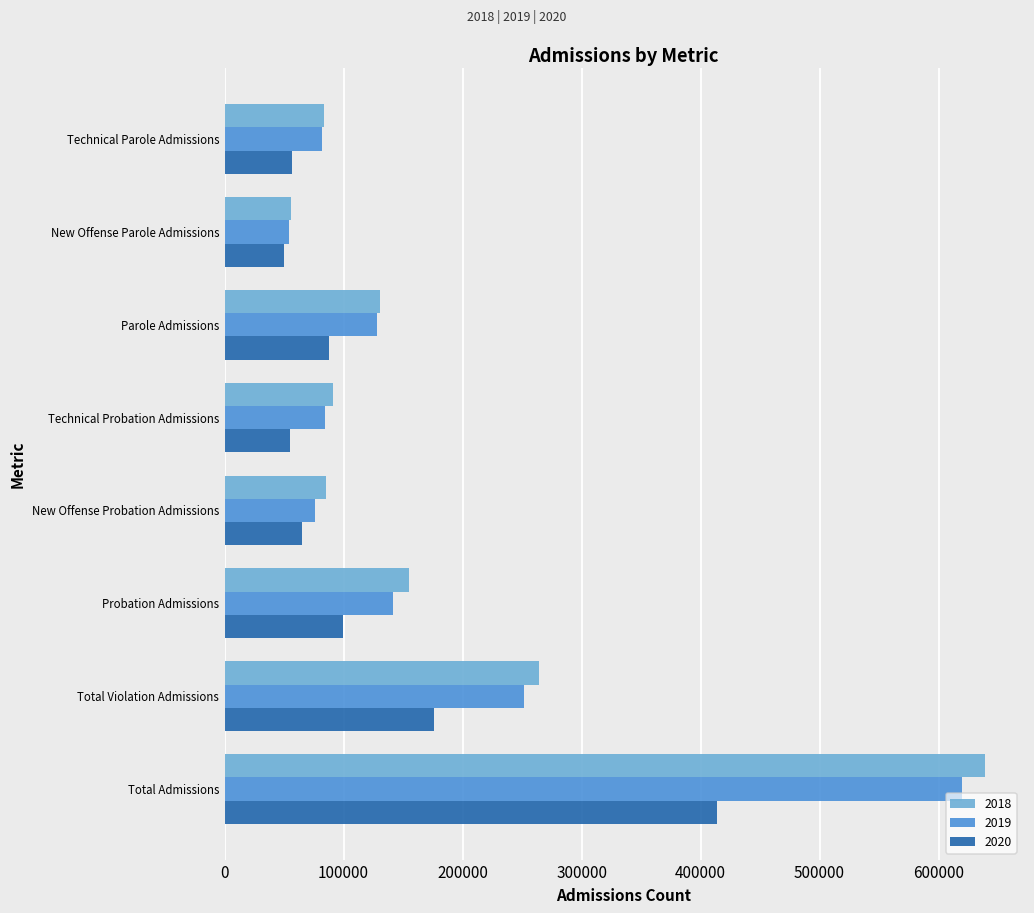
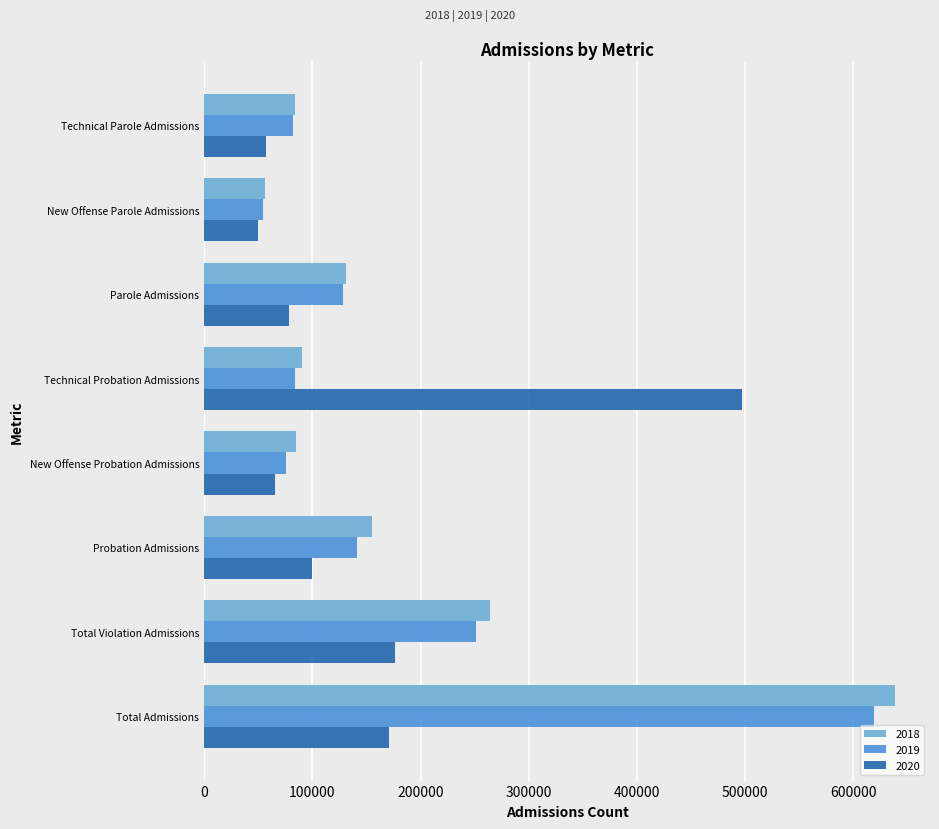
2020, Parole Admissions: 88000 -> 78000
2020, Technical Probation Admissions: 55000 -> 497000
2020, Total Admissions: 414000 -> 171000
